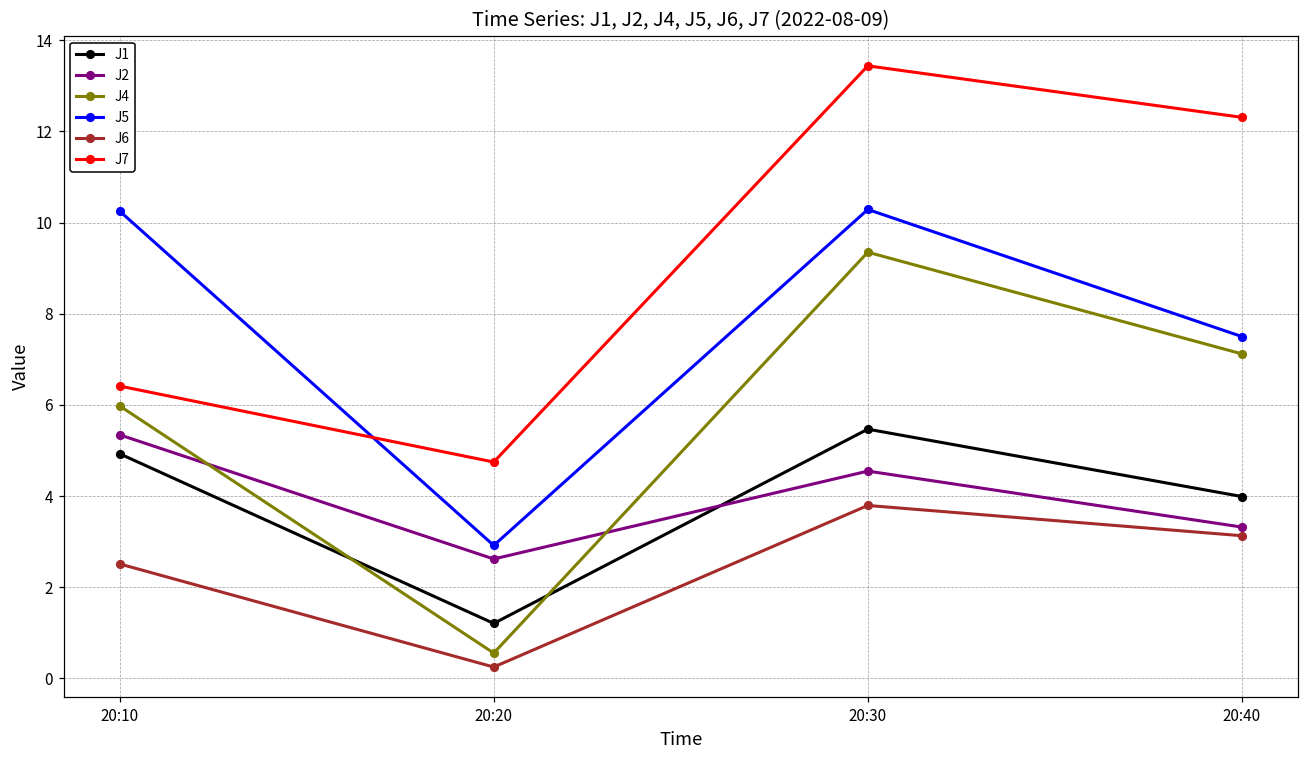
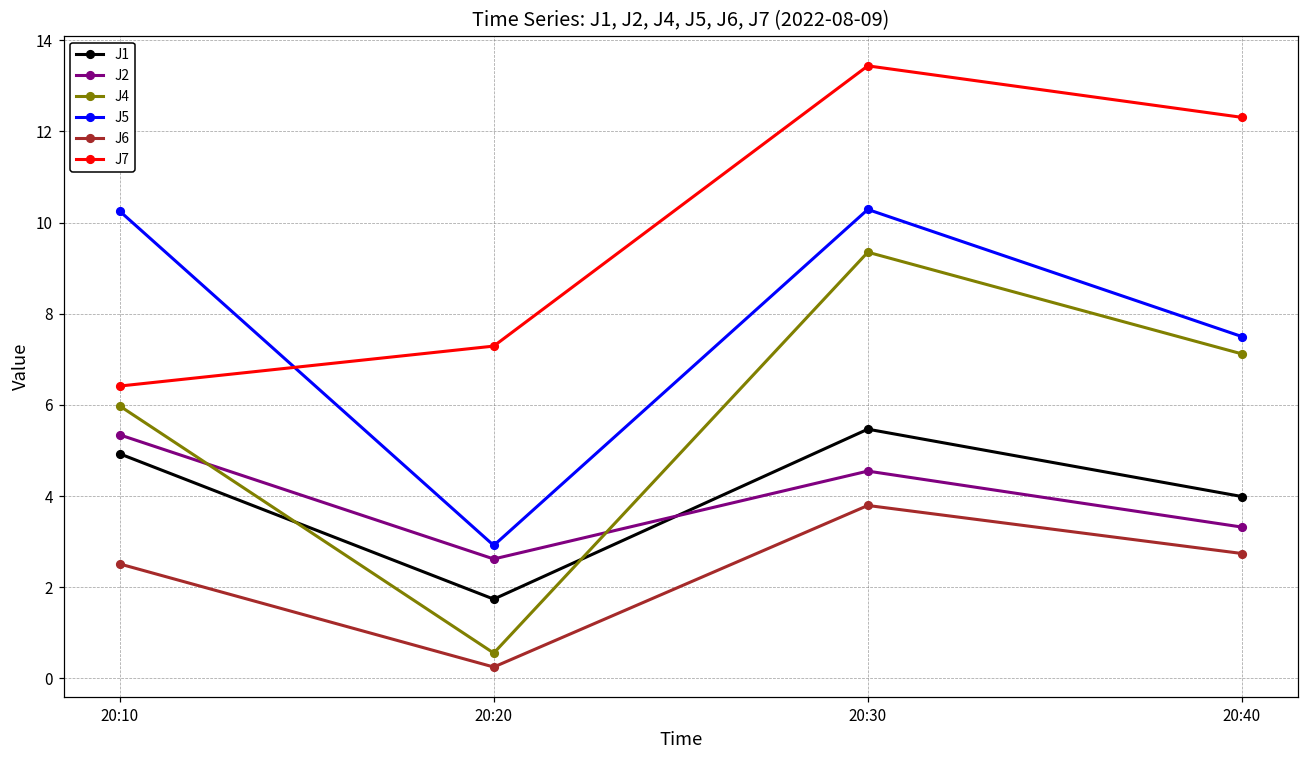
J1, 20:20: 1.2 -> 1.7
J7, 20:20: 4.7 -> 7.3
J6, 20:40: 3.1 -> 2.7
